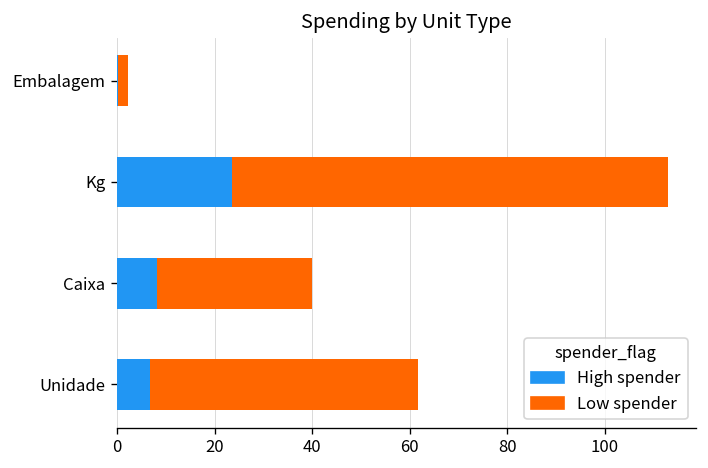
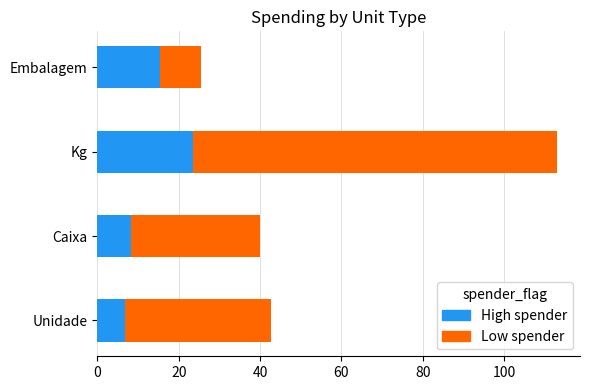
High spender, Embalagem: 0 -> 15
Low spender, Embalagem: 2 -> 10
Low spender, Unidade: 55 -> 36
